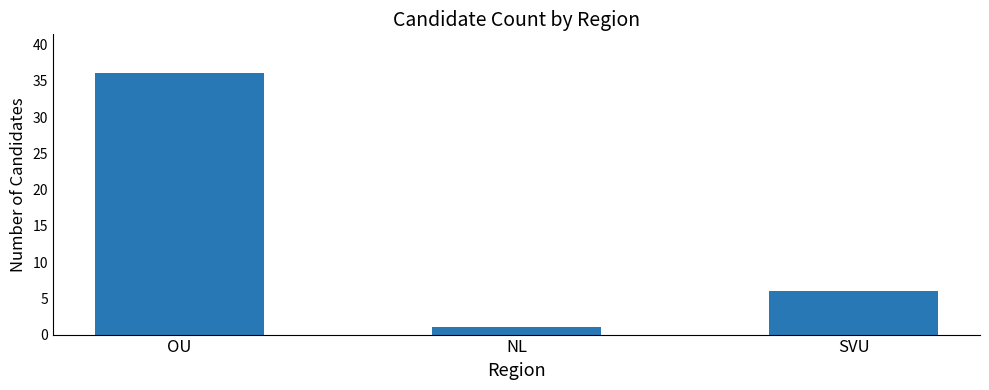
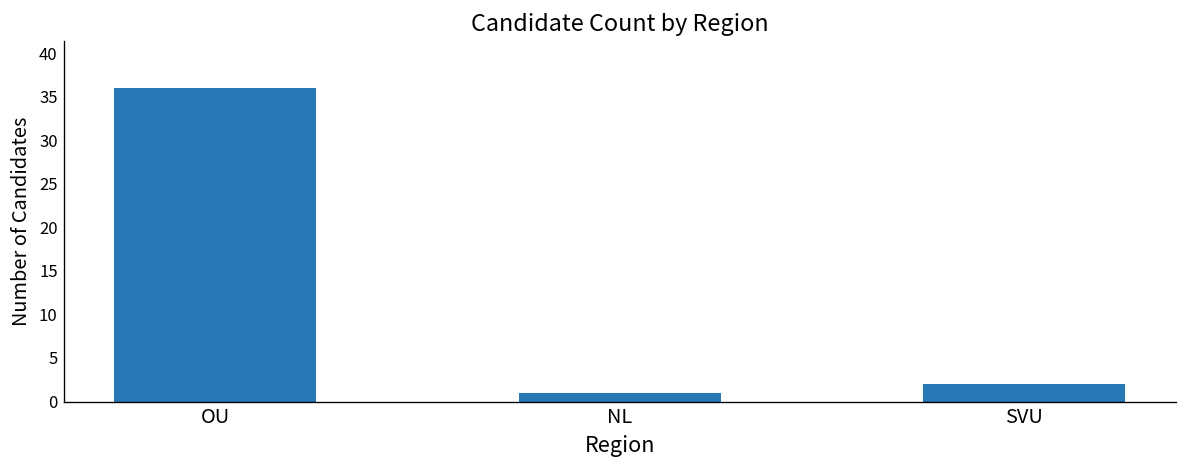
SVU: 6 -> 2
